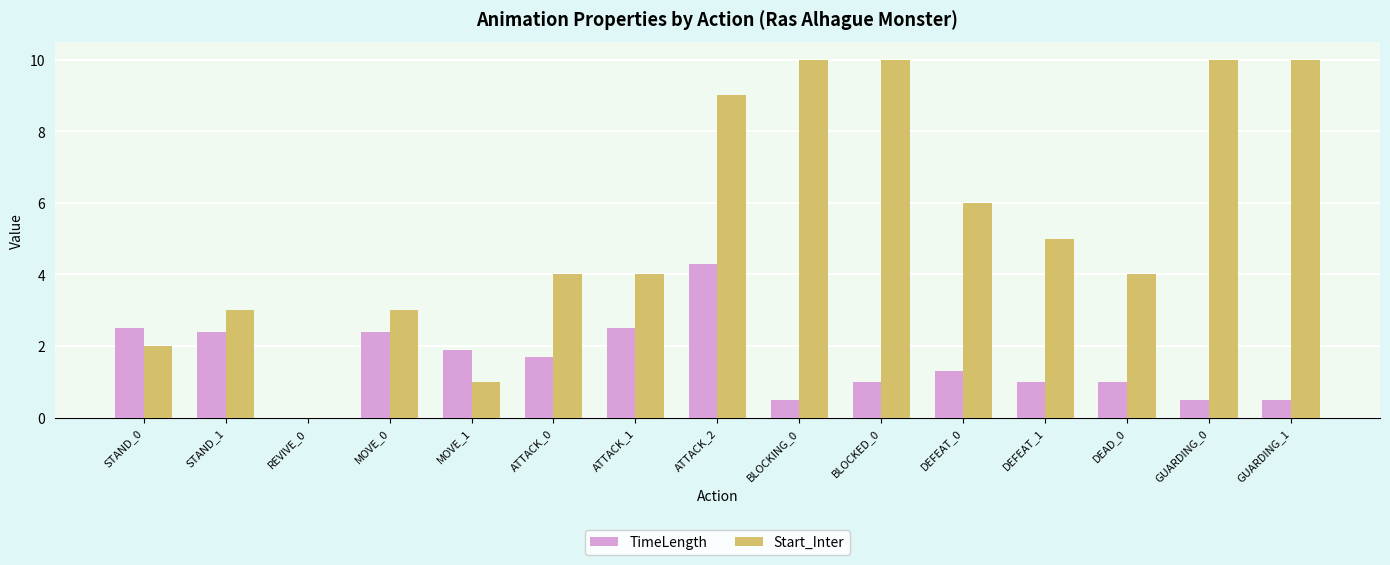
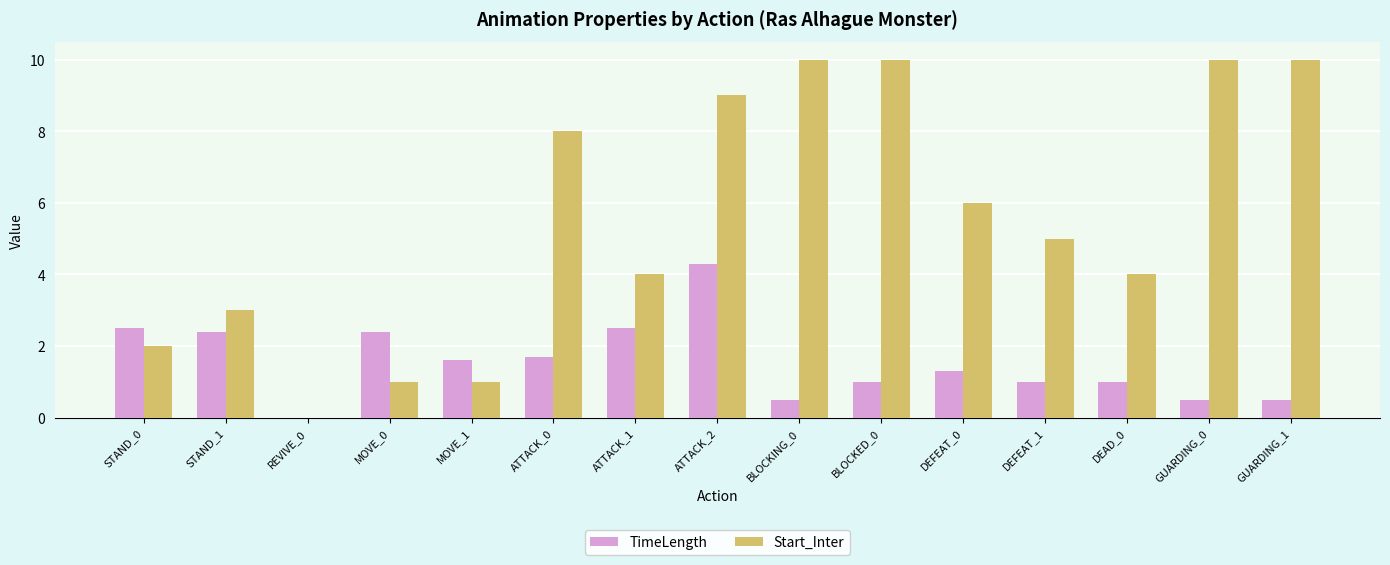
Start_Inter, MOVE_0: 3 -> 1
TimeLength, MOVE_1: 1.9 -> 1.6
Start_Inter, ATTACK_0: 4 -> 8
